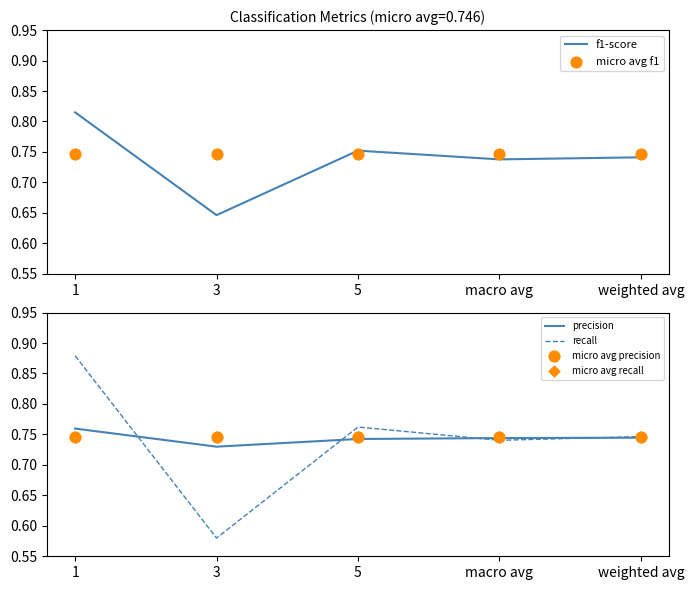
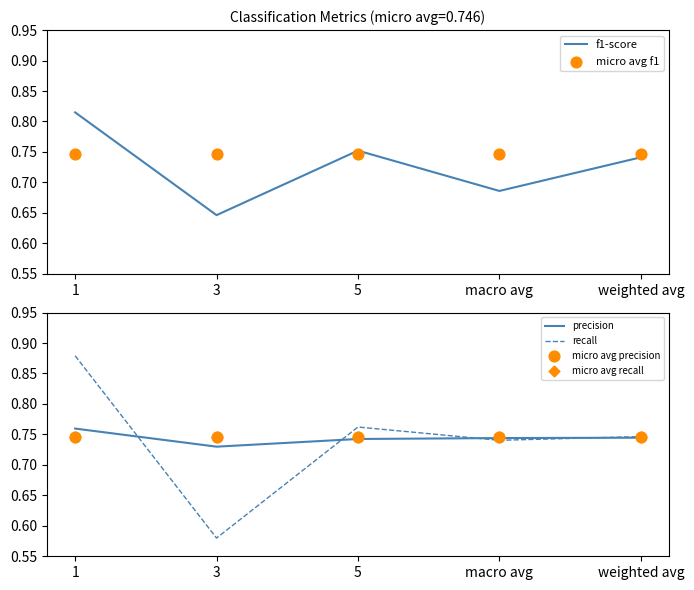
Classification Metrics (micro avg=0.746), f1-score, macro avg: 0.74 -> 0.69
